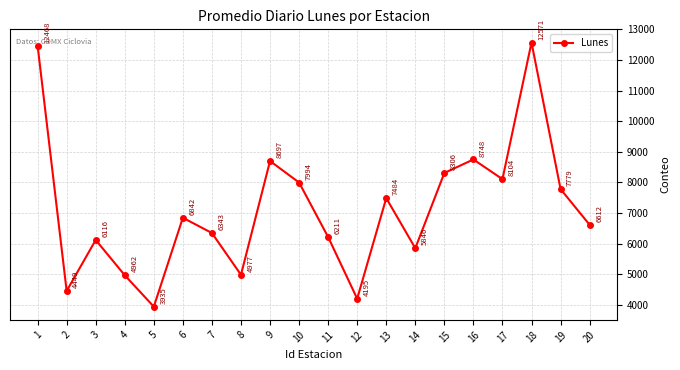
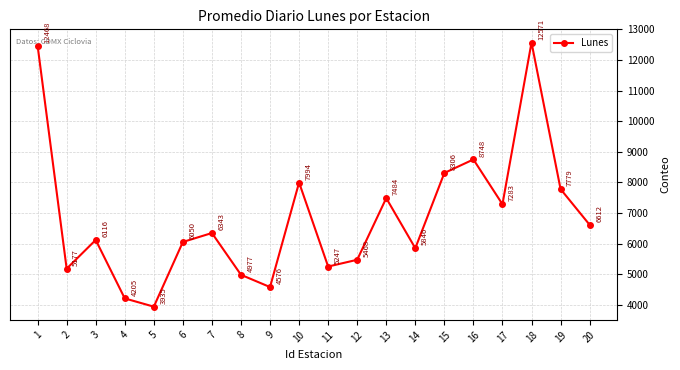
2: 4449 -> 5177
4: 4962 -> 4205
6: 6842 -> 6050
9: 8697 -> 4576
11: 6211 -> 5247
12: 4195 -> 5468
17: 8104 -> 7283
